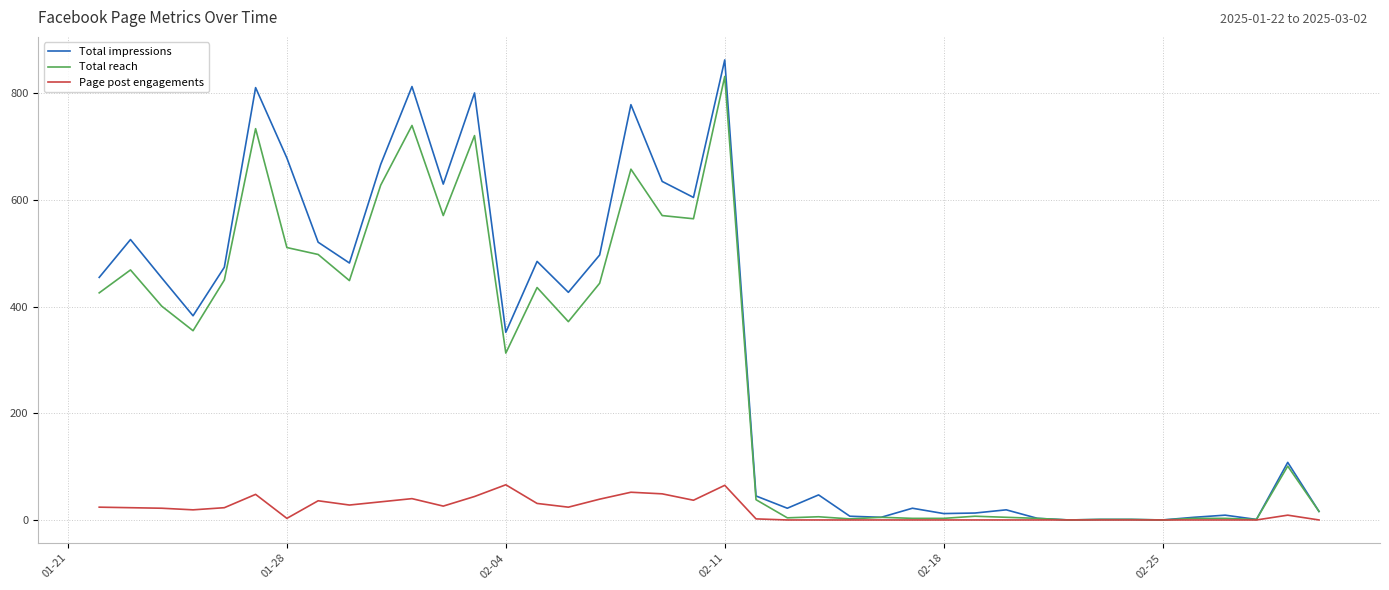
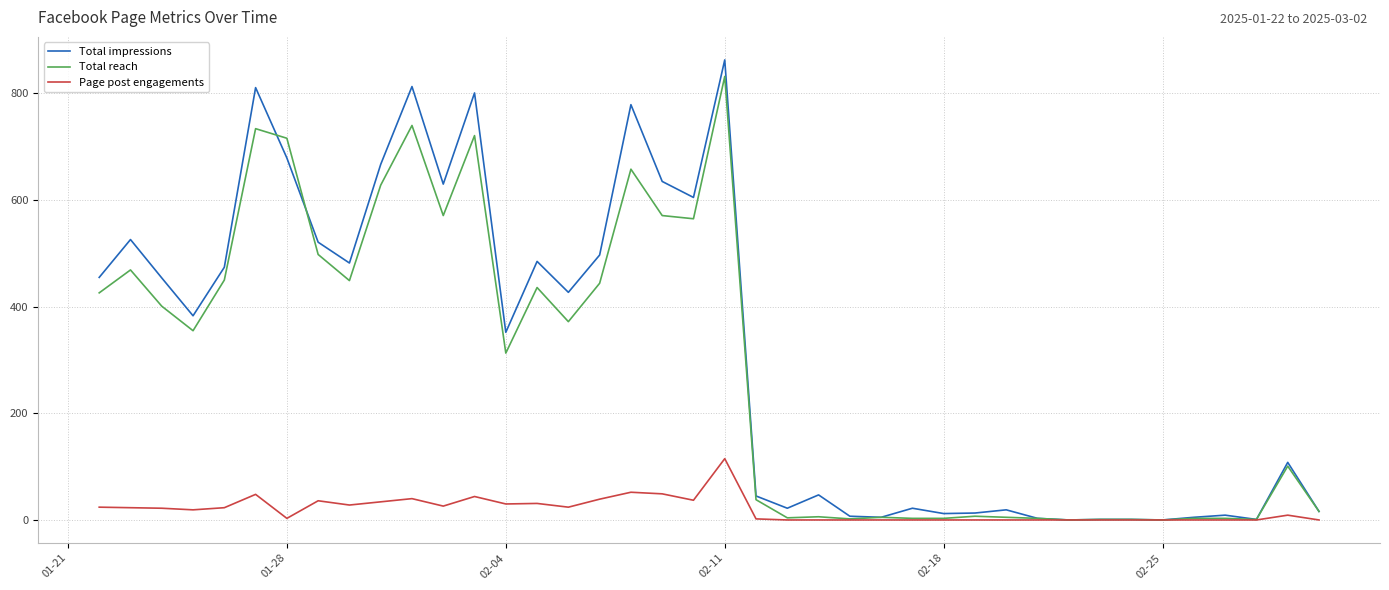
Total reach, 01-28: 510 -> 720
Page post engagements, 02-04: 70 -> 30
Page post engagements, 02-11: 70 -> 120
